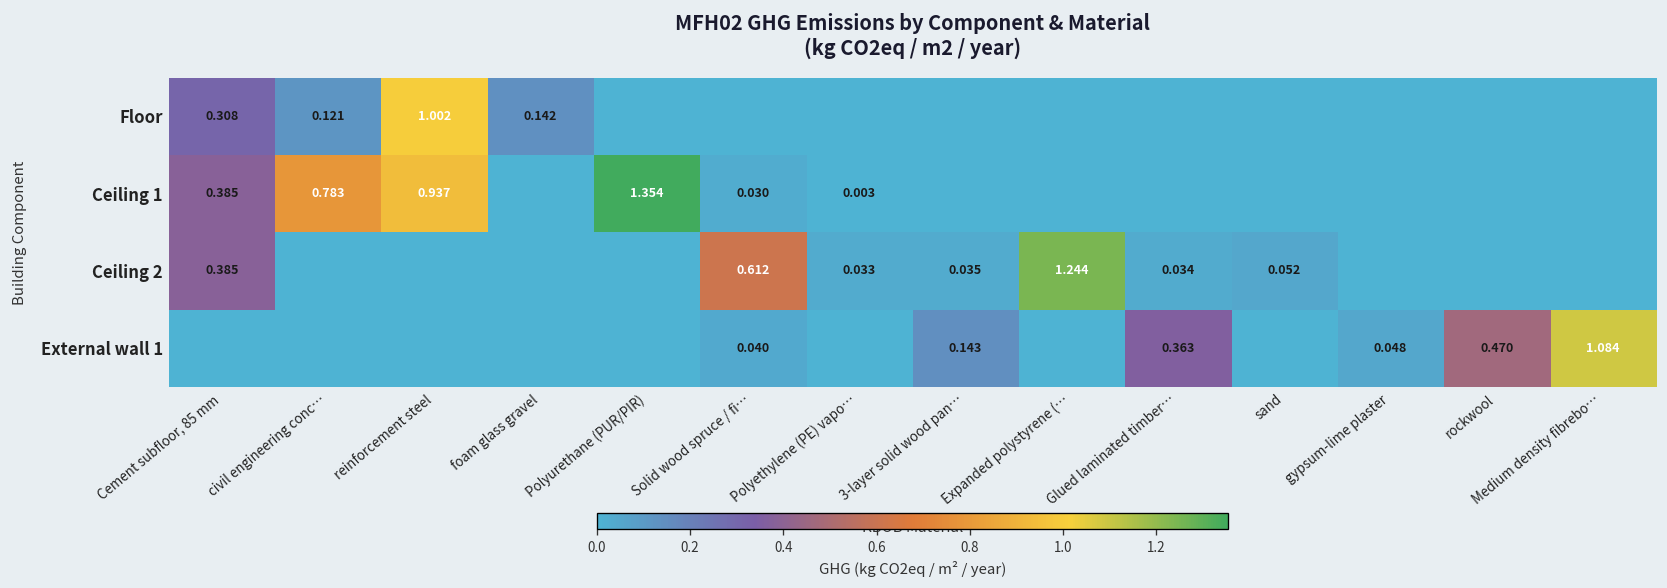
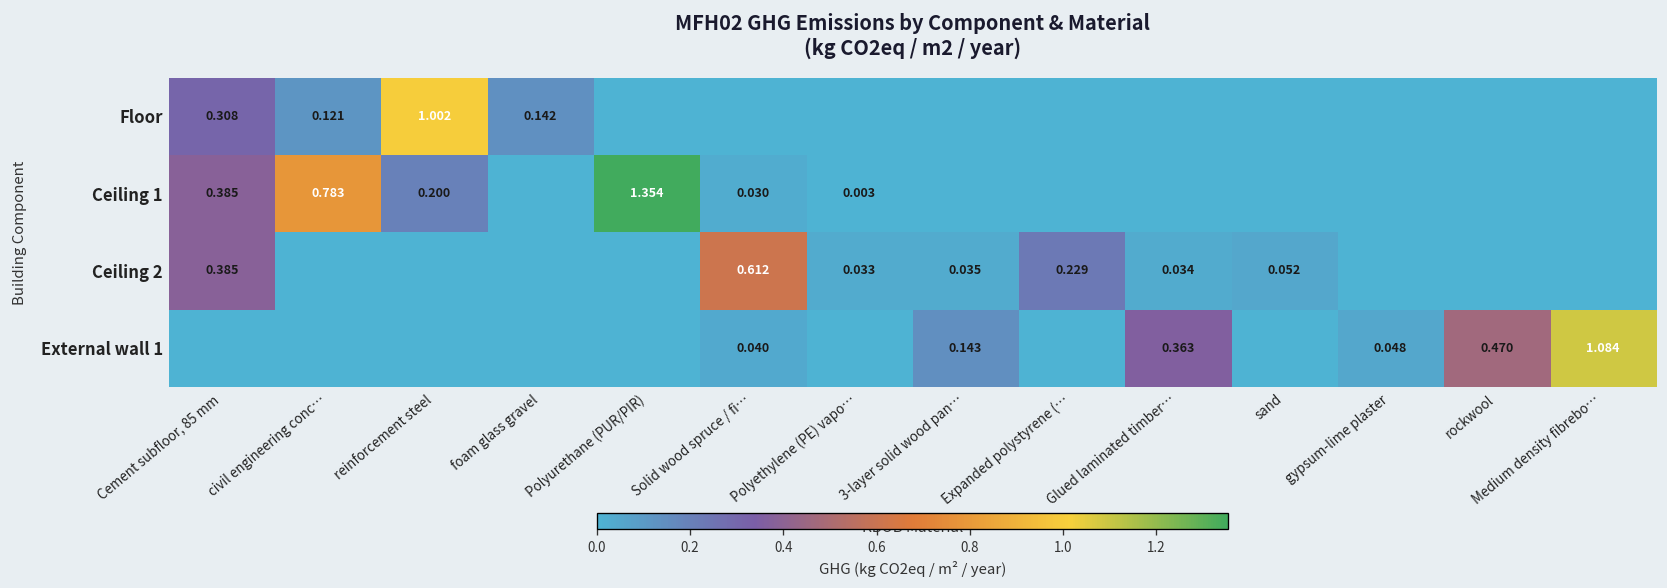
Ceiling 1, reinforcement steel: 0.937 -> 0.200
Ceiling 2, Expanded polystyrene (…: 1.244 -> 0.229
